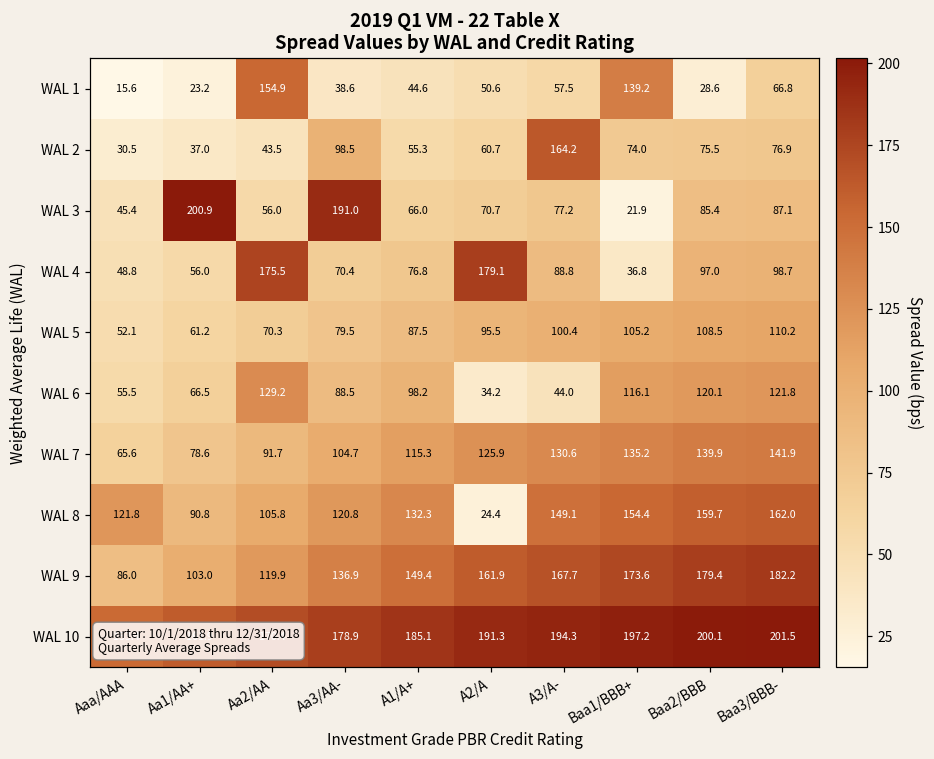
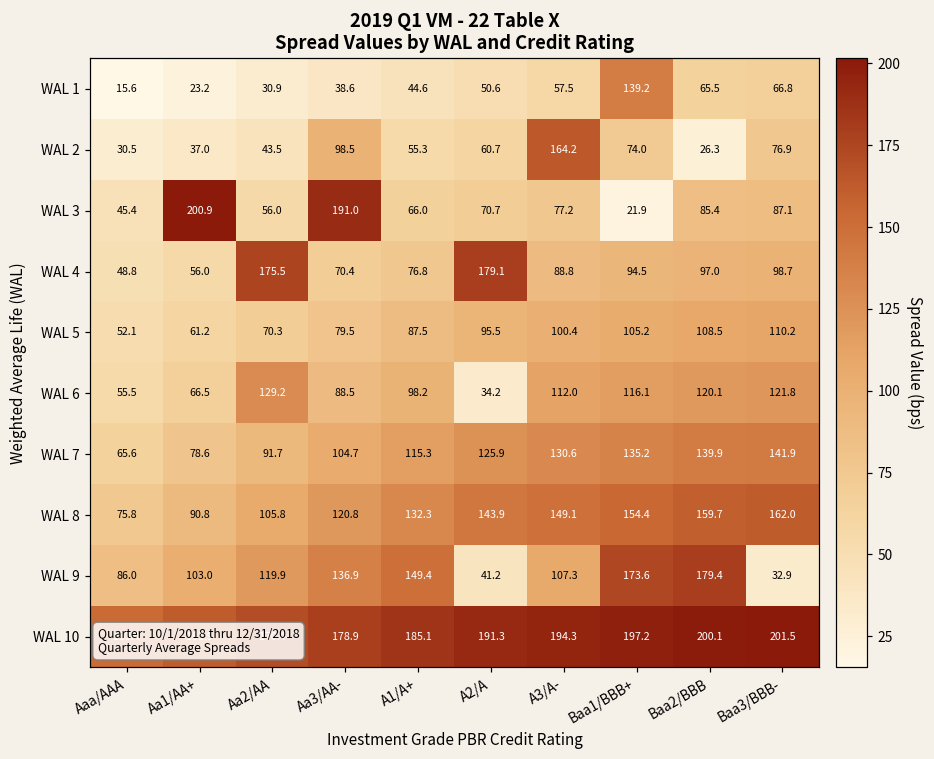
WAL 1, Aa2/AA: 154.9 -> 30.9
WAL 1, Baa2/BBB: 28.6 -> 65.5
WAL 2, Baa2/BBB: 75.5 -> 26.3
WAL 4, Baa1/BBB+: 36.8 -> 94.5
WAL 6, A3/A-: 44.0 -> 112.0
WAL 8, Aaa/AAA: 121.8 -> 75.8
WAL 8, A2/A: 24.4 -> 143.9
WAL 9, A2/A: 161.9 -> 41.2
WAL 9, A3/A-: 167.7 -> 107.3
WAL 9, Baa3/BBB-: 182.2 -> 32.9
